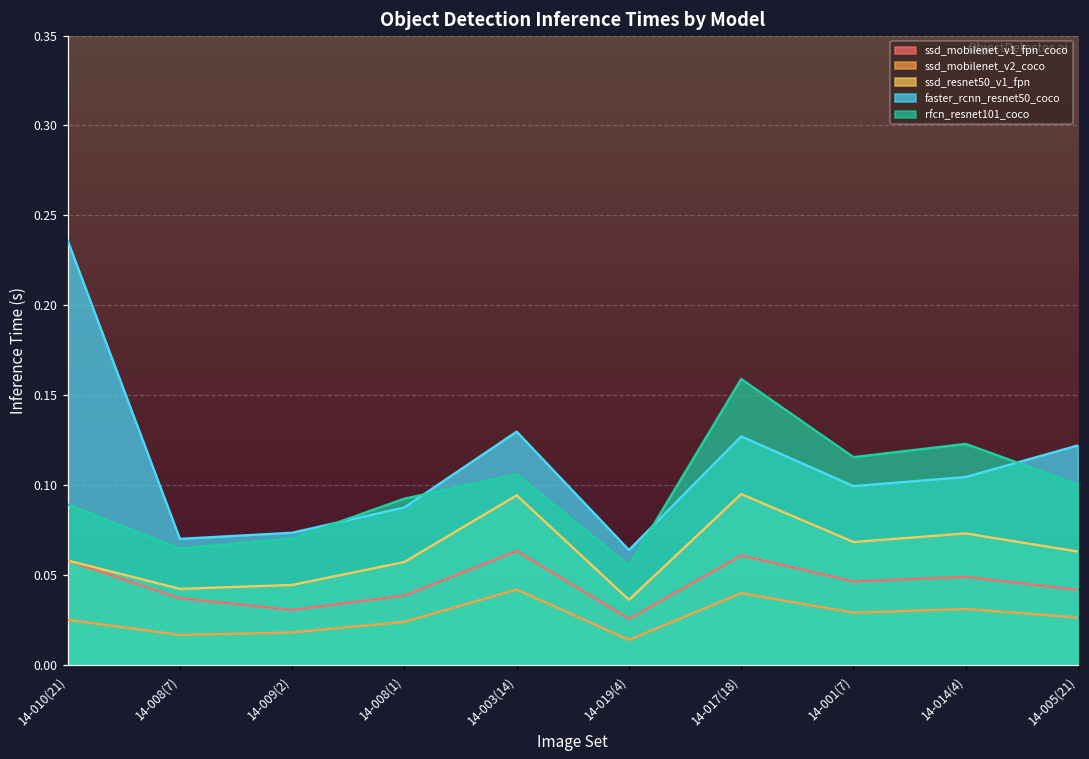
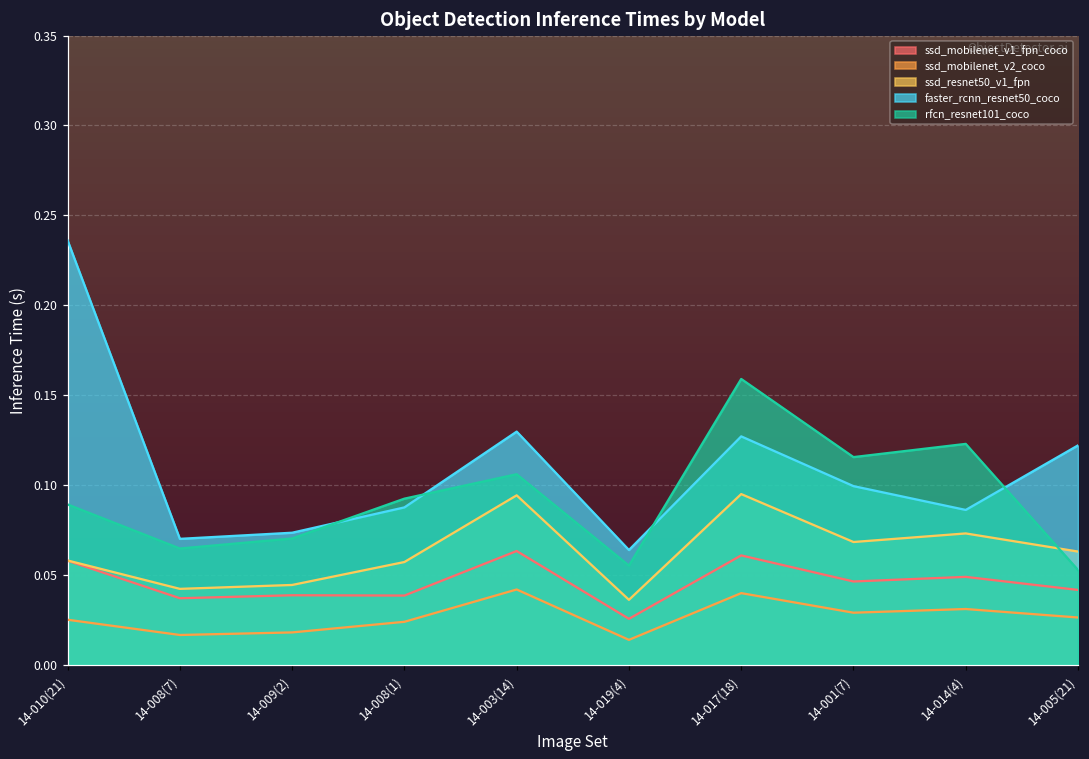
ssd_mobilenet_v1_fpn_coco, 14-009(2): 0.031 -> 0.039
faster_rcnn_resnet50_coco, 14-014(4): 0.105 -> 0.086
rfcn_resnet101_coco, 14-005(21): 0.100 -> 0.053
